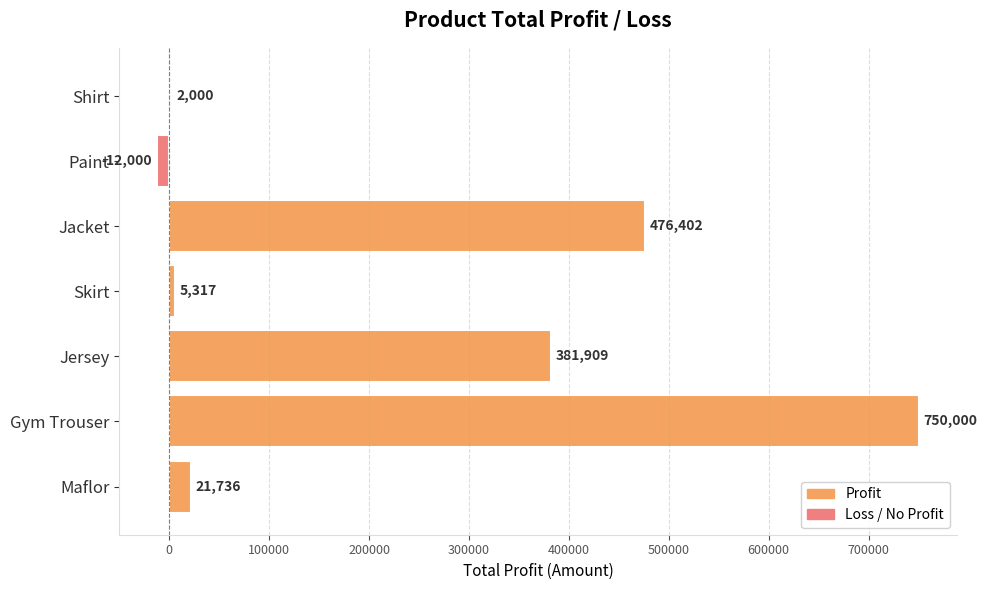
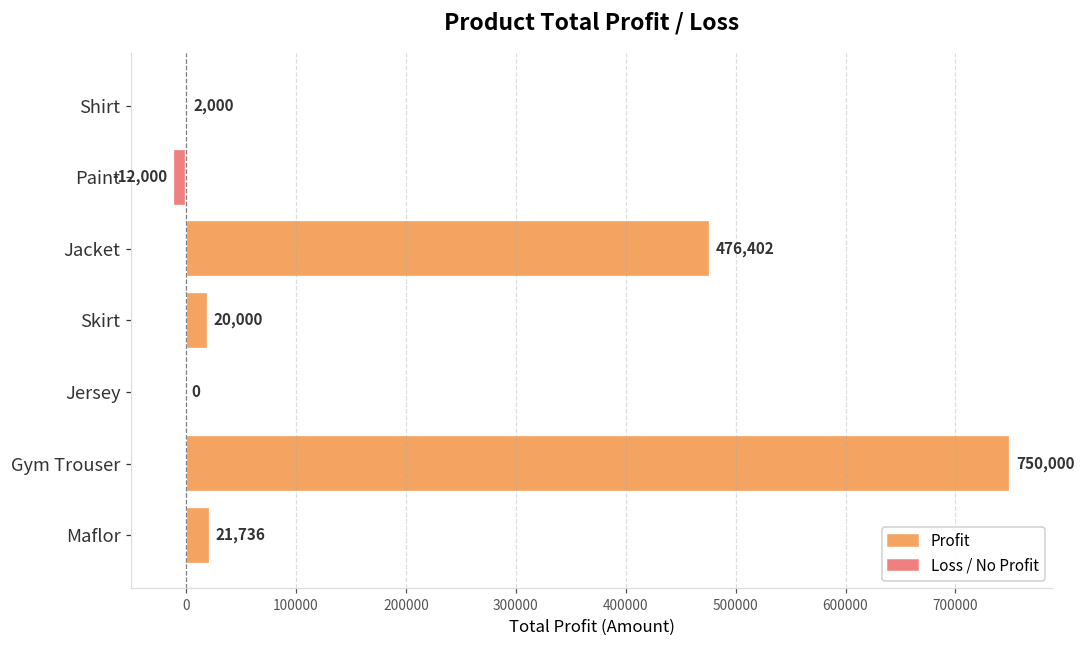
Skirt: 5,317 -> 20,000
Jersey: 381,909 -> 0
